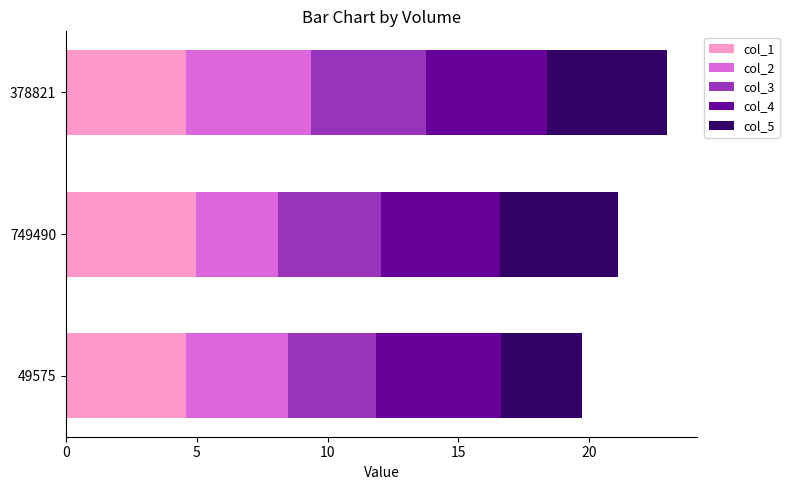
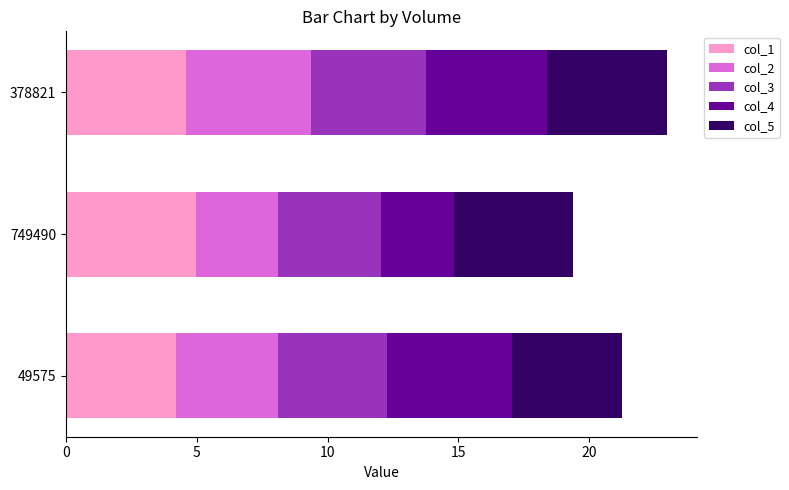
col_4, 749490: 4.5 -> 2.8
col_1, 49575: 4.6 -> 4.2
col_3, 49575: 3.3 -> 4.2
col_5, 49575: 3.1 -> 4.2
